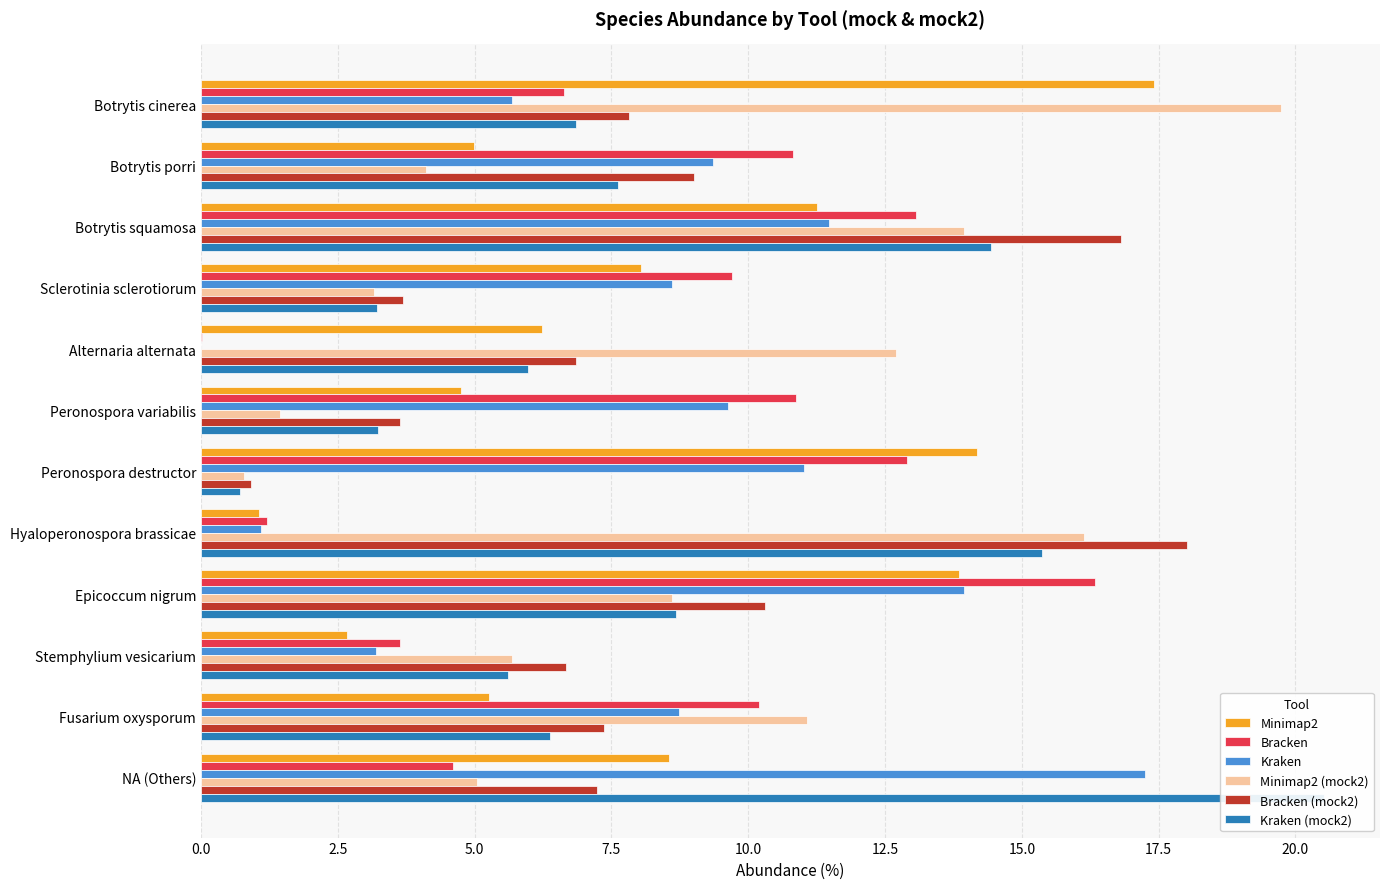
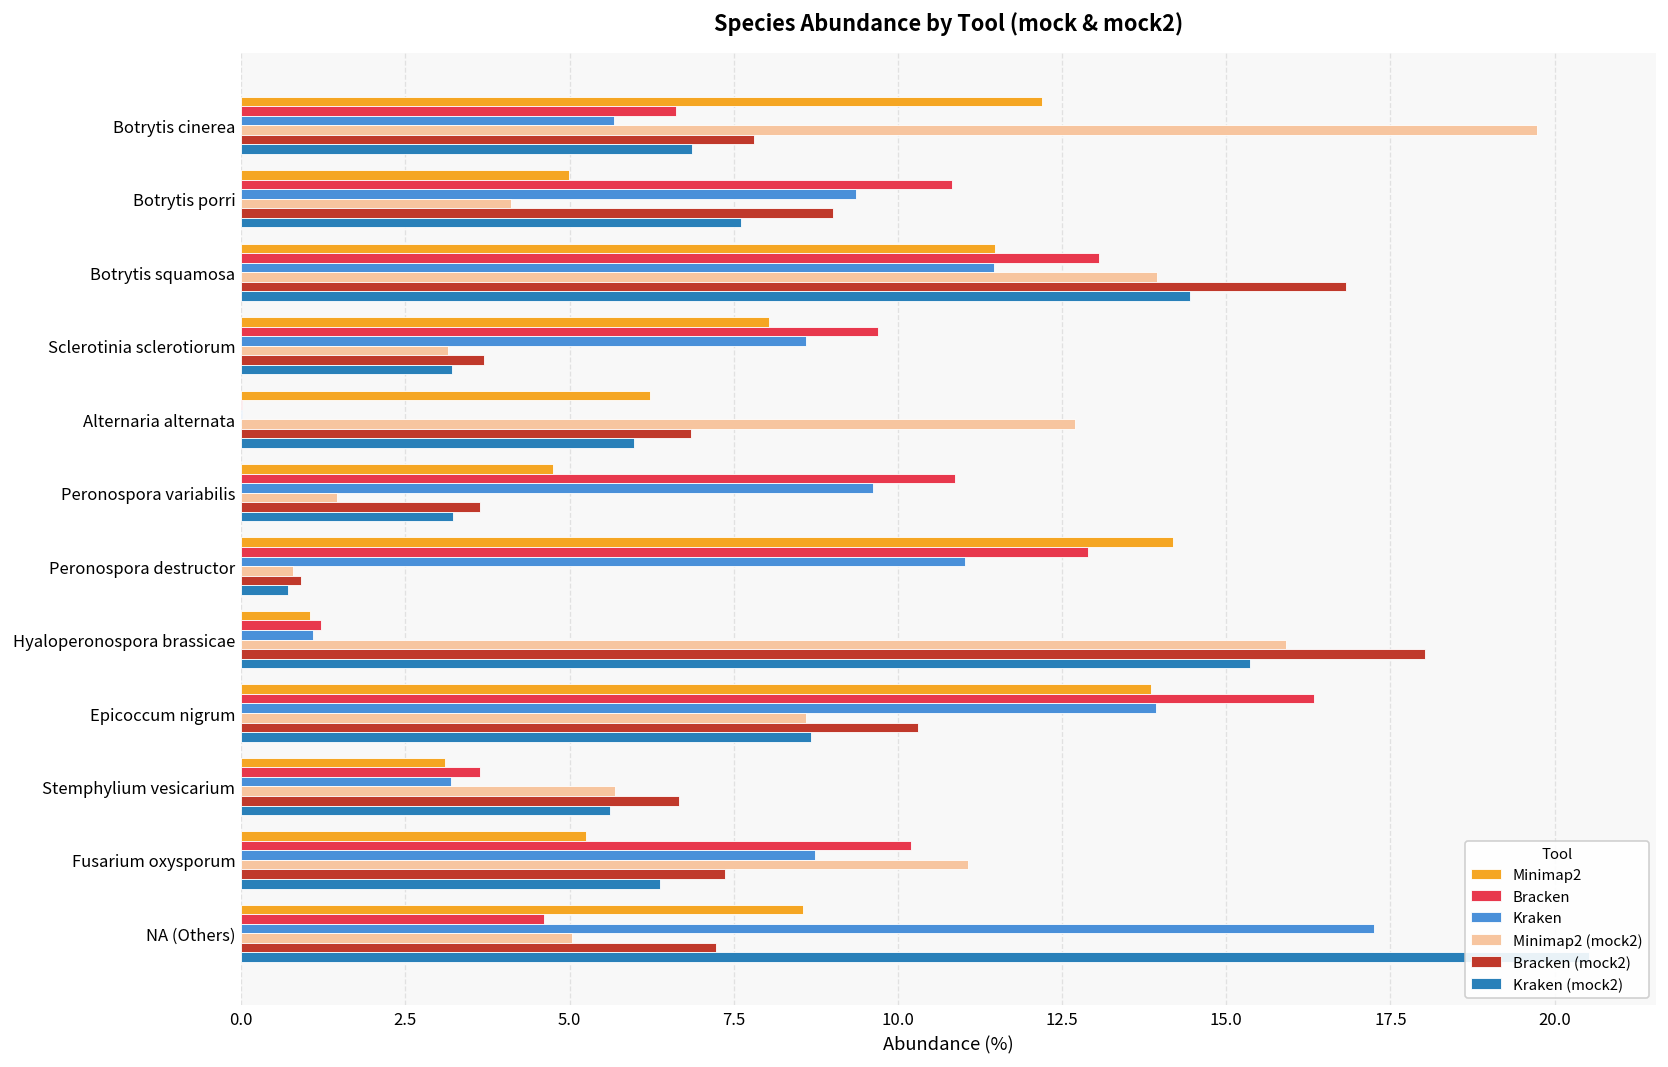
Minimap2, Botrytis cinerea: 17.4 -> 12.2
Minimap2, Botrytis squamosa: 11.2 -> 11.5
Minimap2 (mock2), Hyaloperonospora brassicae: 16.1 -> 15.9
Minimap2, Stemphylium vesicarium: 2.7 -> 3.1
